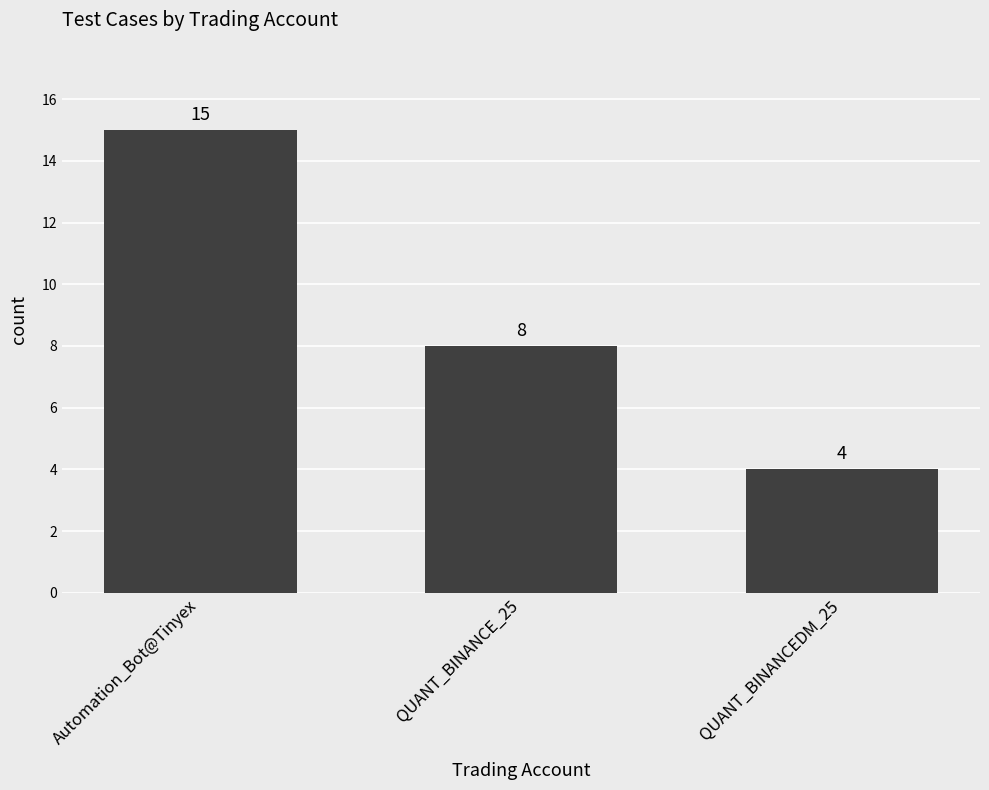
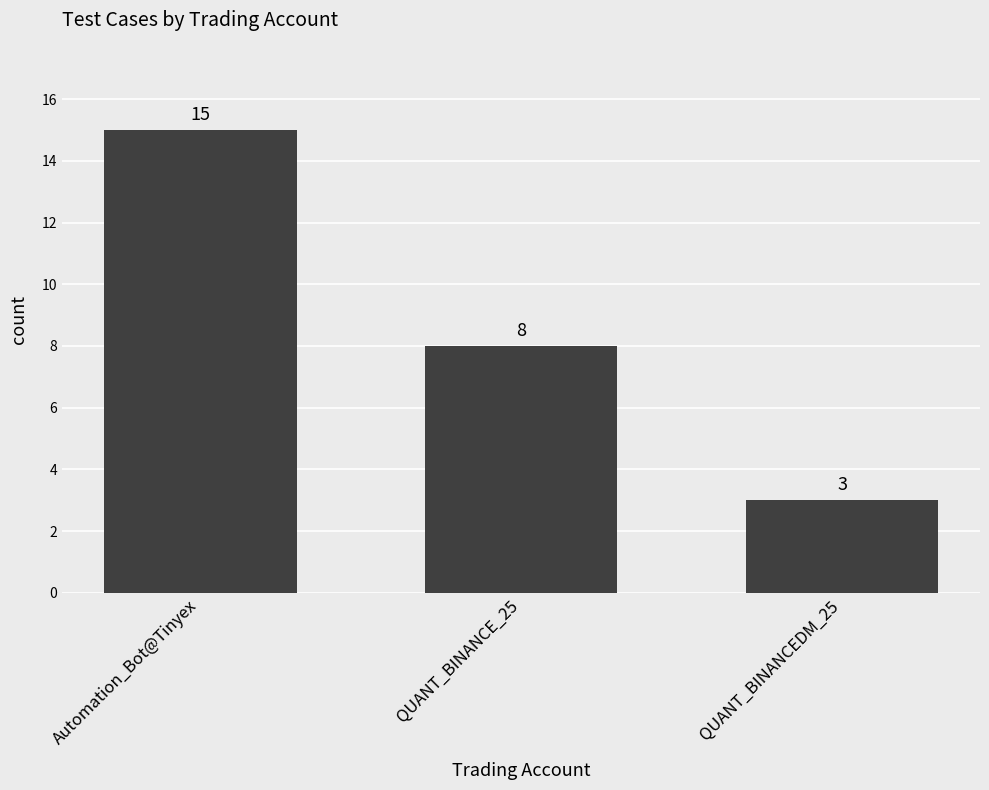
QUANT_BINANCEDM_25: 4 -> 3
